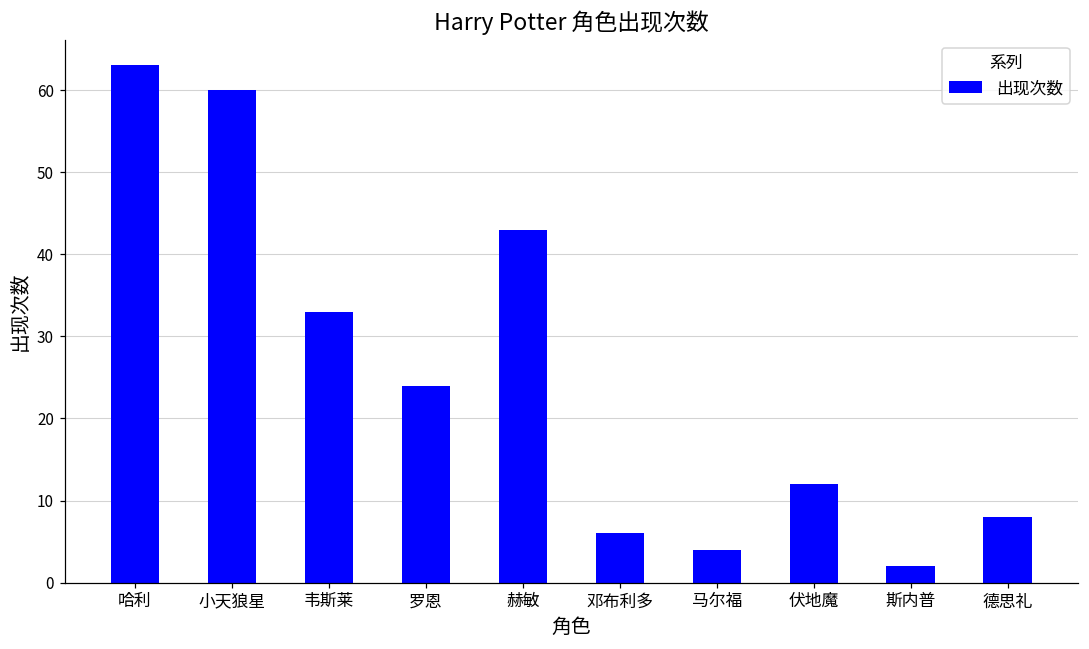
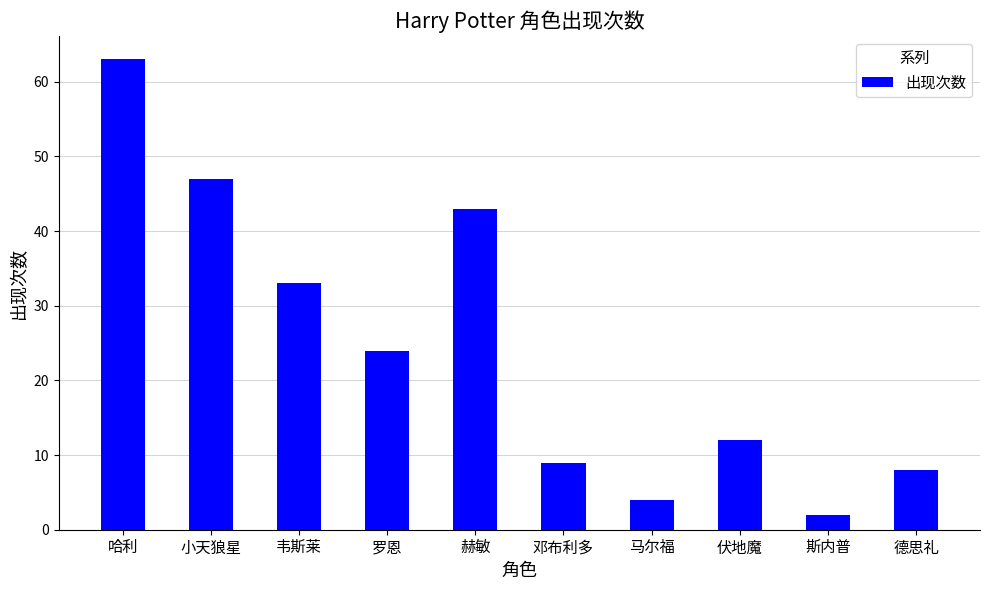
小天狼星: 60 -> 47
邓布利多: 6 -> 9
